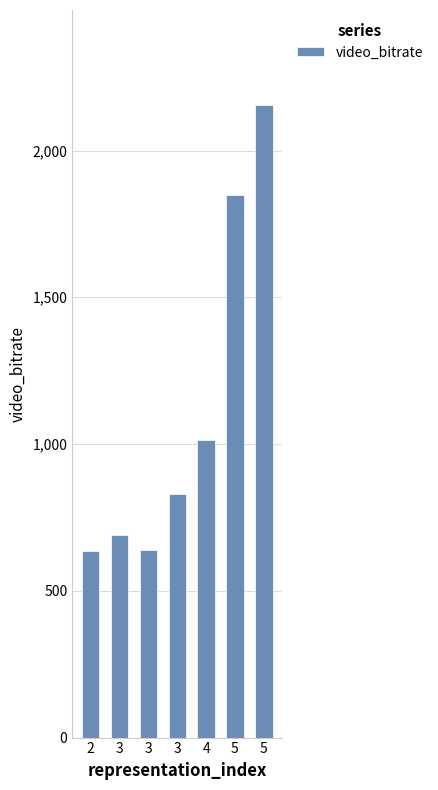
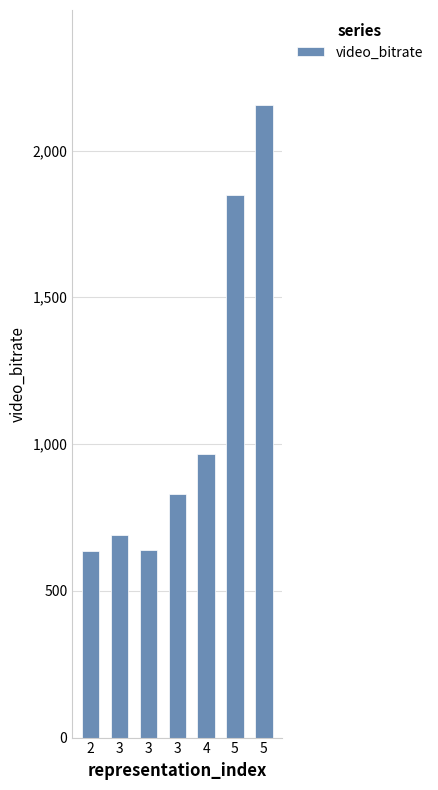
4: 1,010 -> 970
